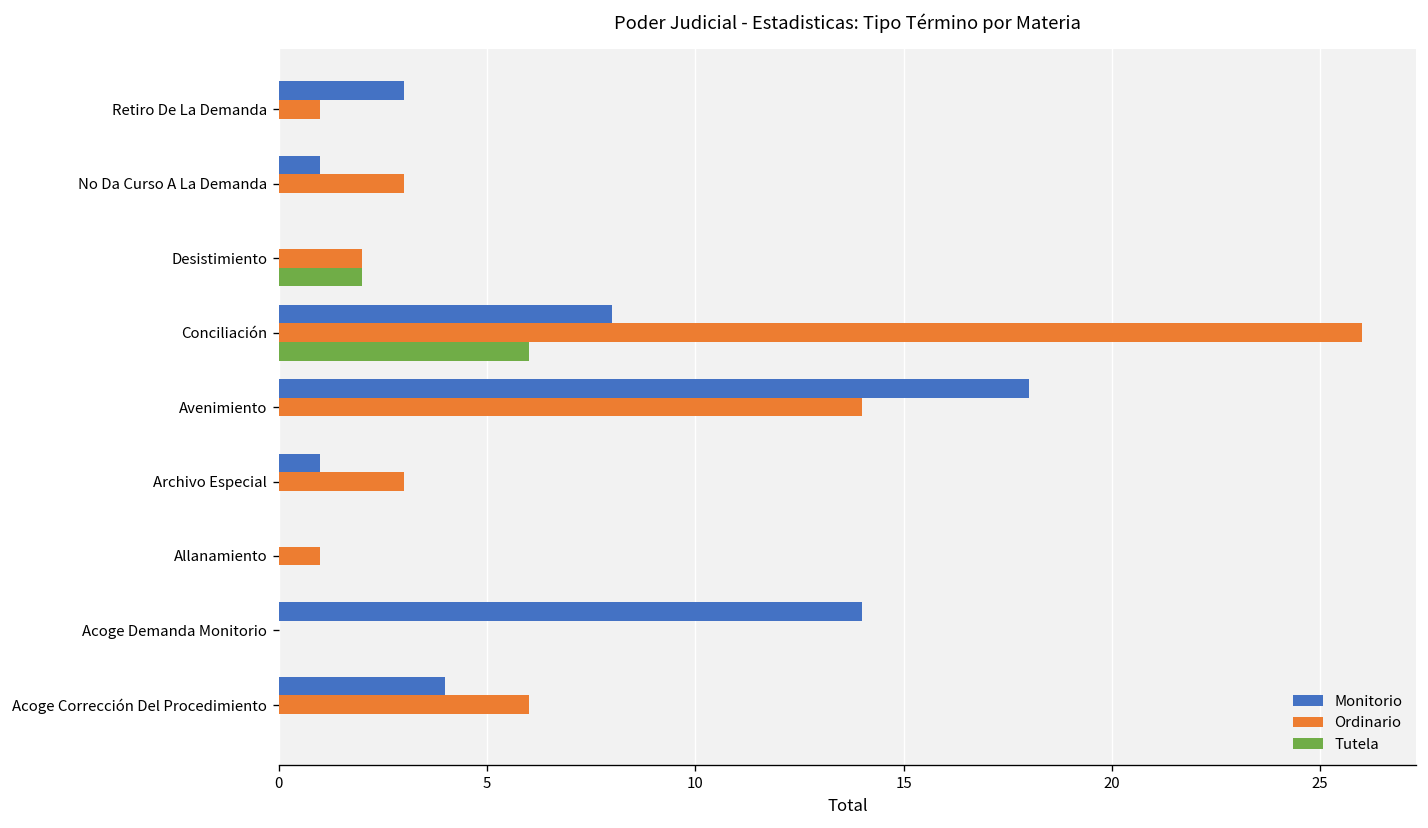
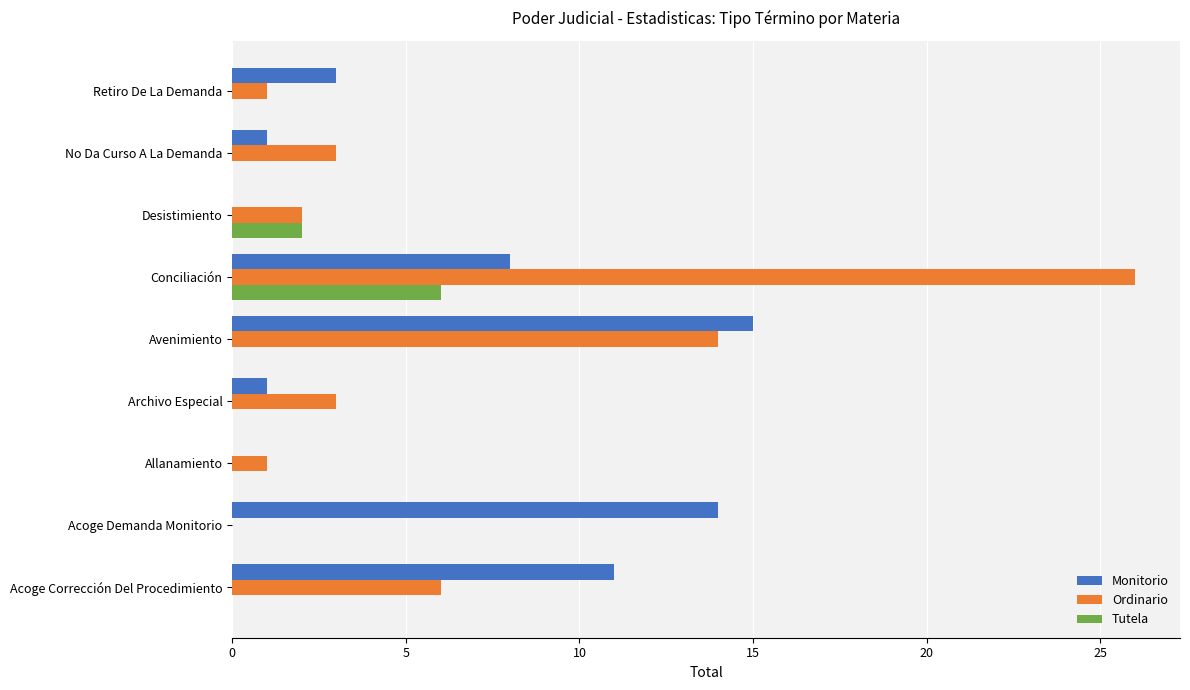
Monitorio, Avenimiento: 18 -> 15
Monitorio, Acoge Corrección Del Procedimiento: 4 -> 11
